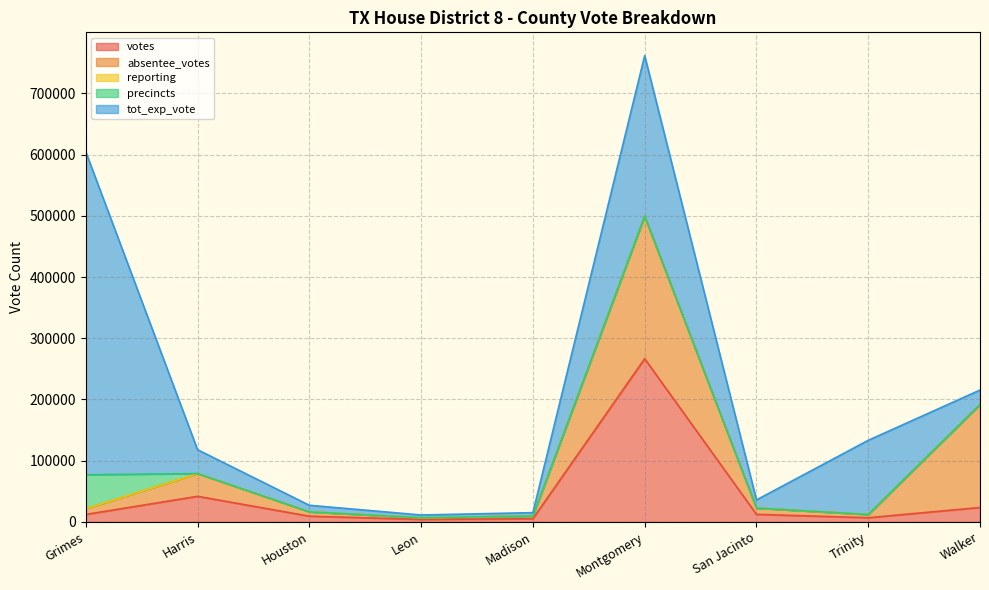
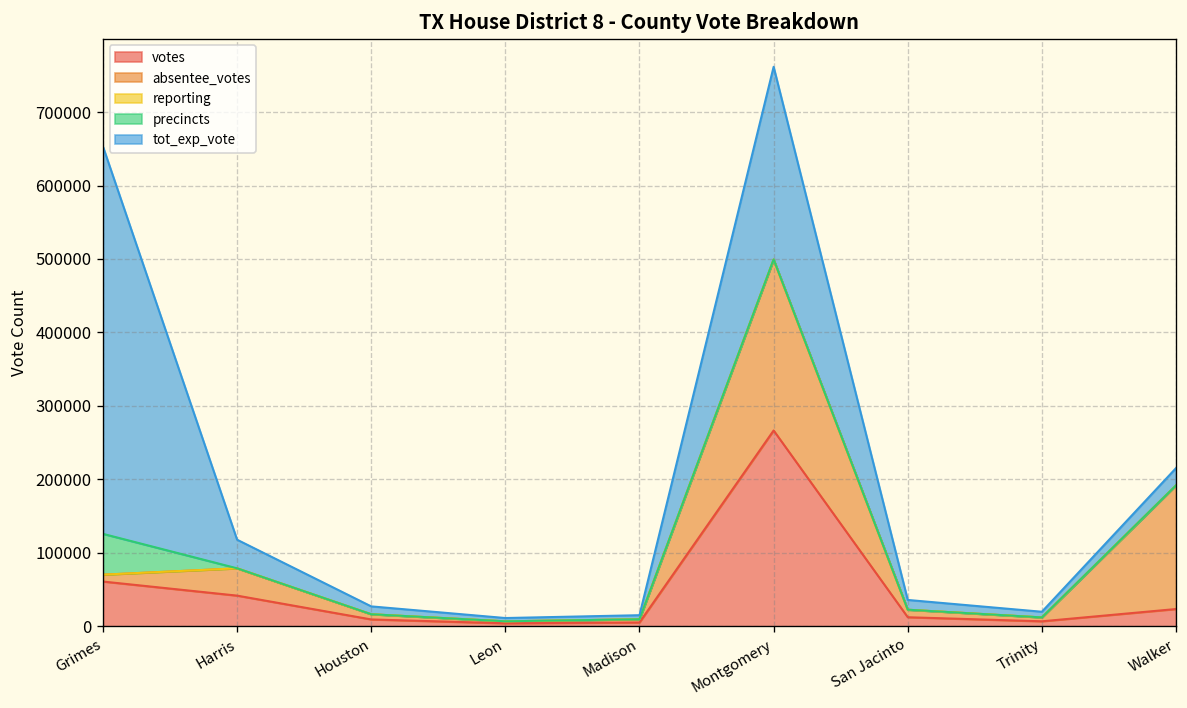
votes, Grimes: 10000 -> 60000
tot_exp_vote, Trinity: 120000 -> 10000
